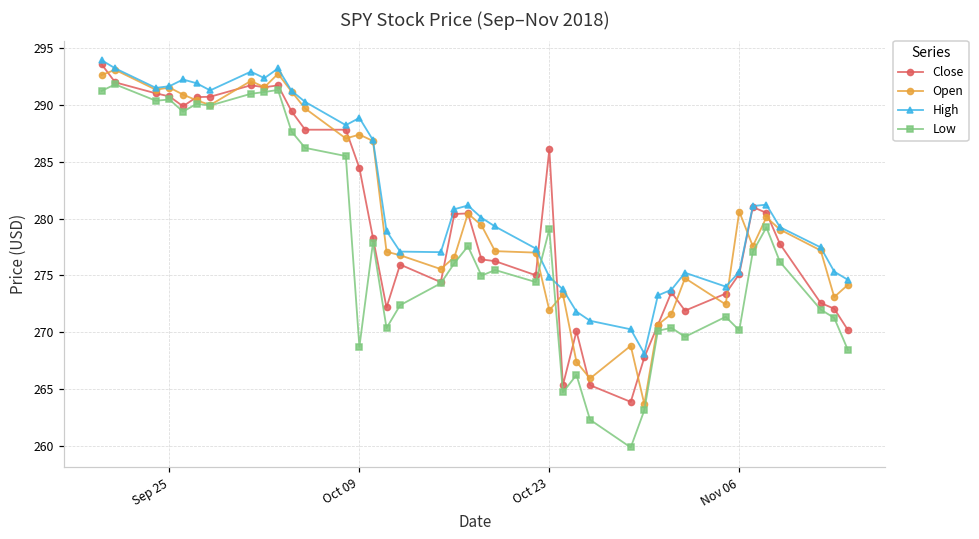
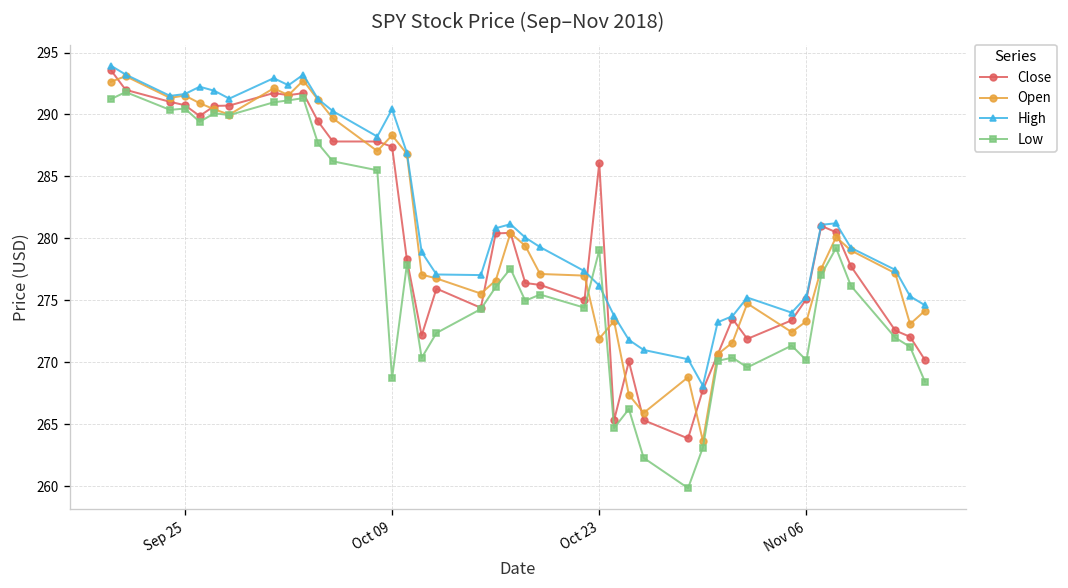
Close, Oct 09: 284.4 -> 287.4
Open, Oct 09: 287.4 -> 288.3
High, Oct 09: 288.9 -> 290.4
High, Oct 23: 274.9 -> 276.2
Open, Nov 06: 280.6 -> 273.3
